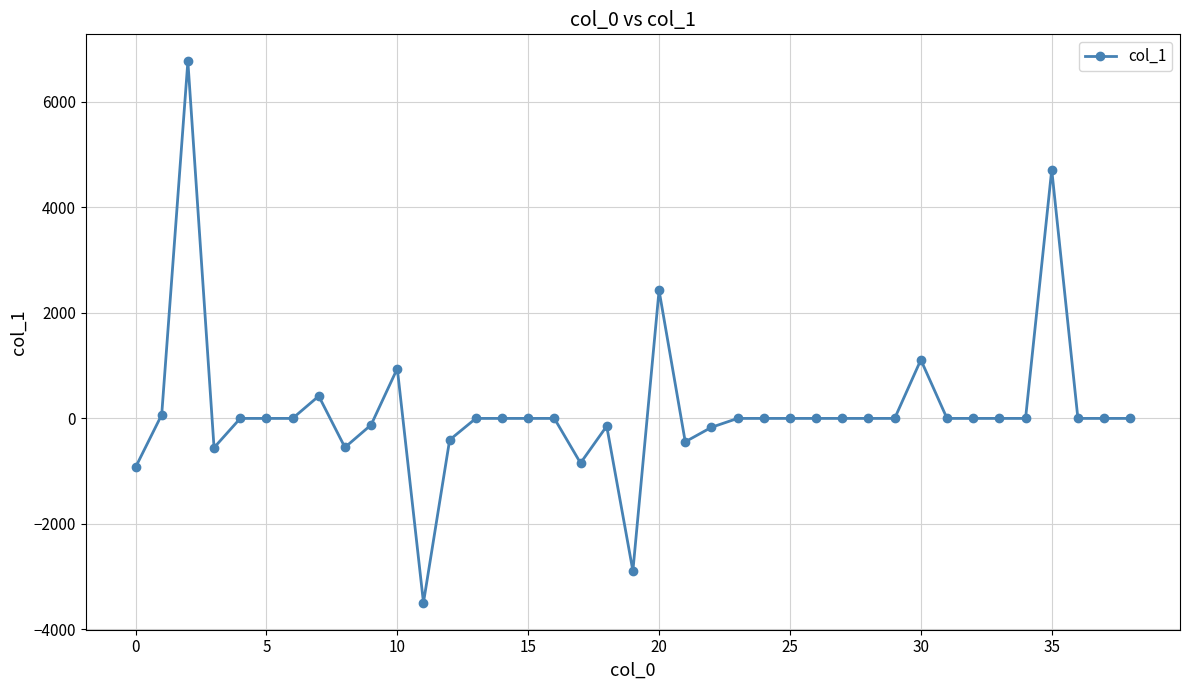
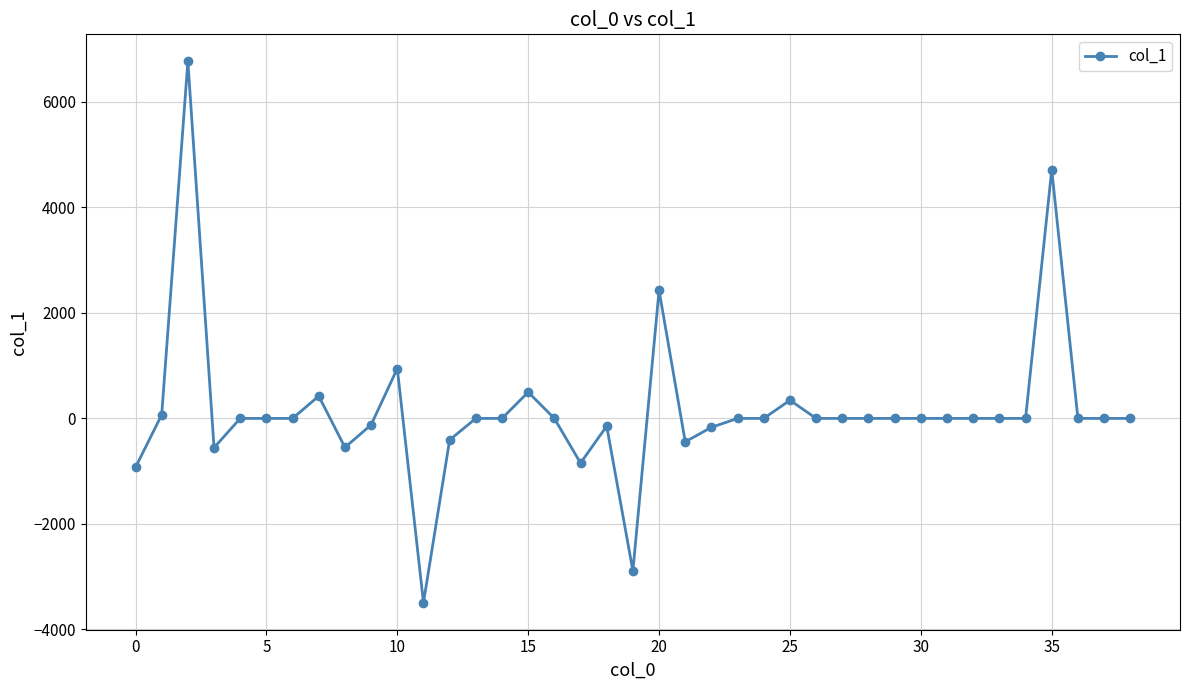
15: 0 -> 500
25: 0 -> 300
30: 1100 -> 0
